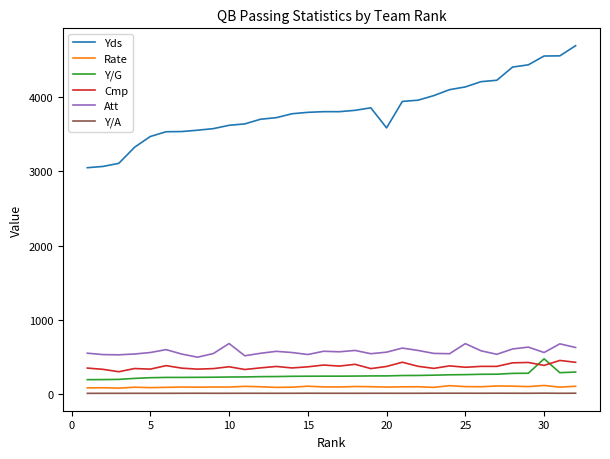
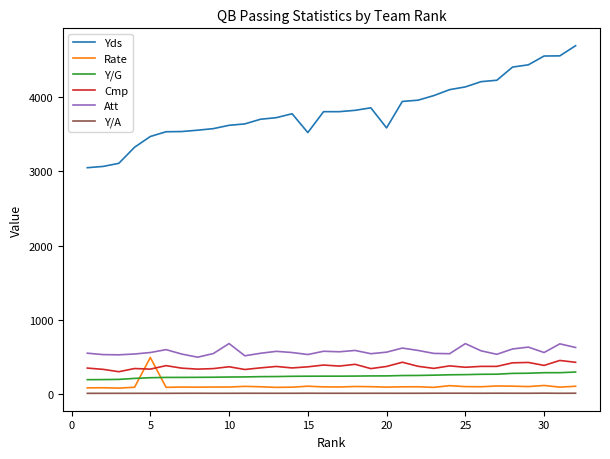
Rate, 5: 100 -> 500
Yds, 15: 3800 -> 3500
Y/G, 30: 500 -> 300
